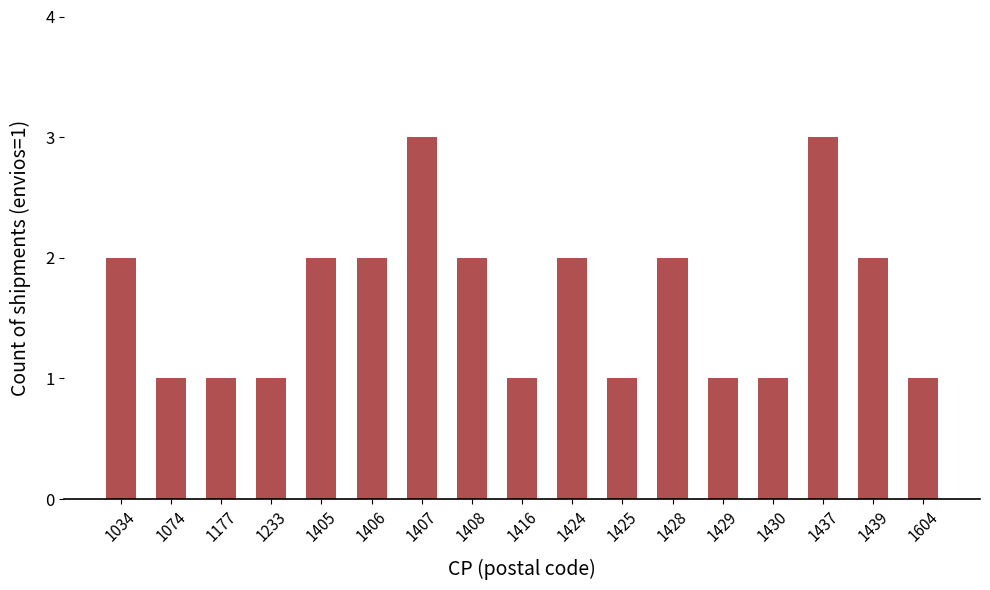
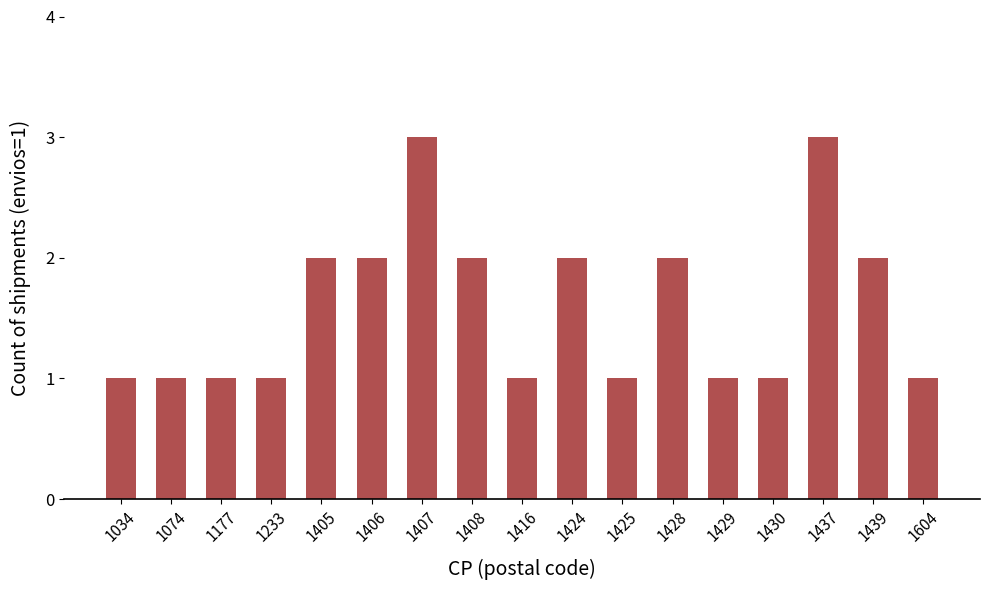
1034: 2 -> 1
